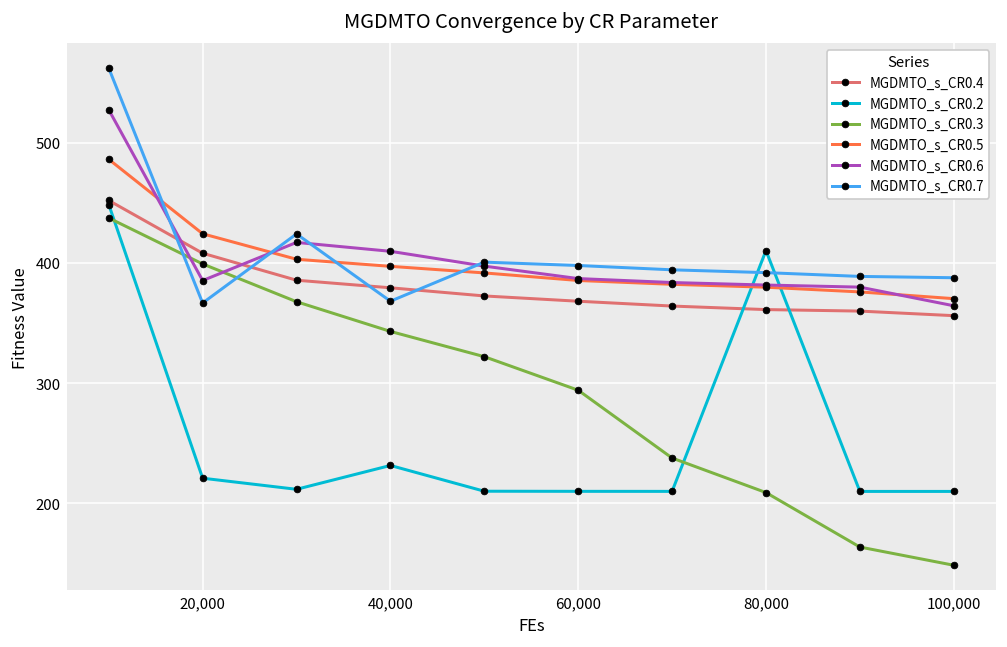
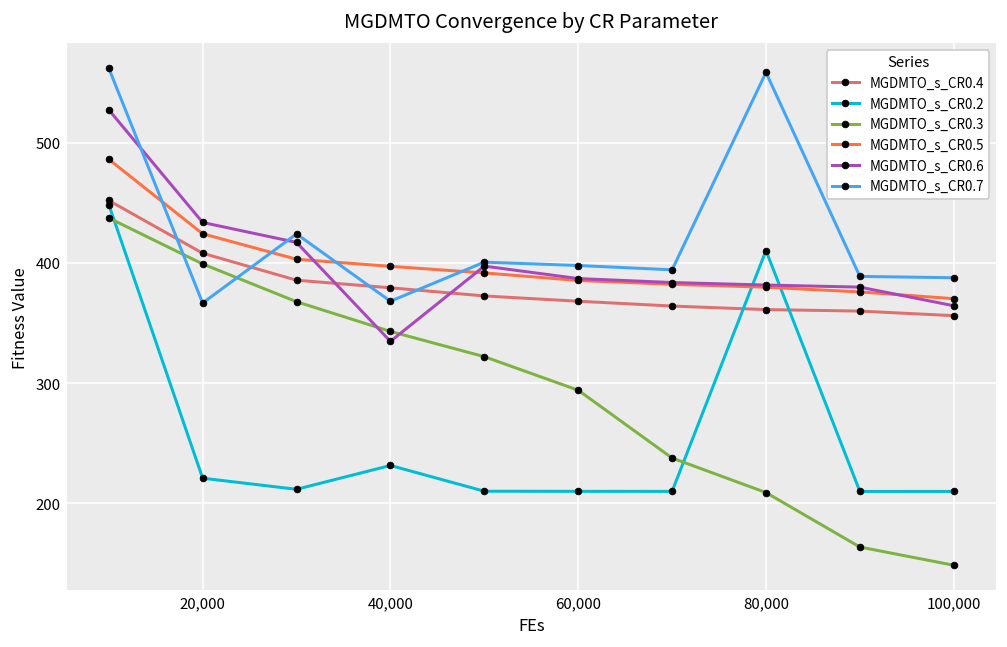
MGDMTO_s_CR0.6, 20,000: 385 -> 434
MGDMTO_s_CR0.6, 40,000: 410 -> 335
MGDMTO_s_CR0.7, 80,000: 392 -> 558
